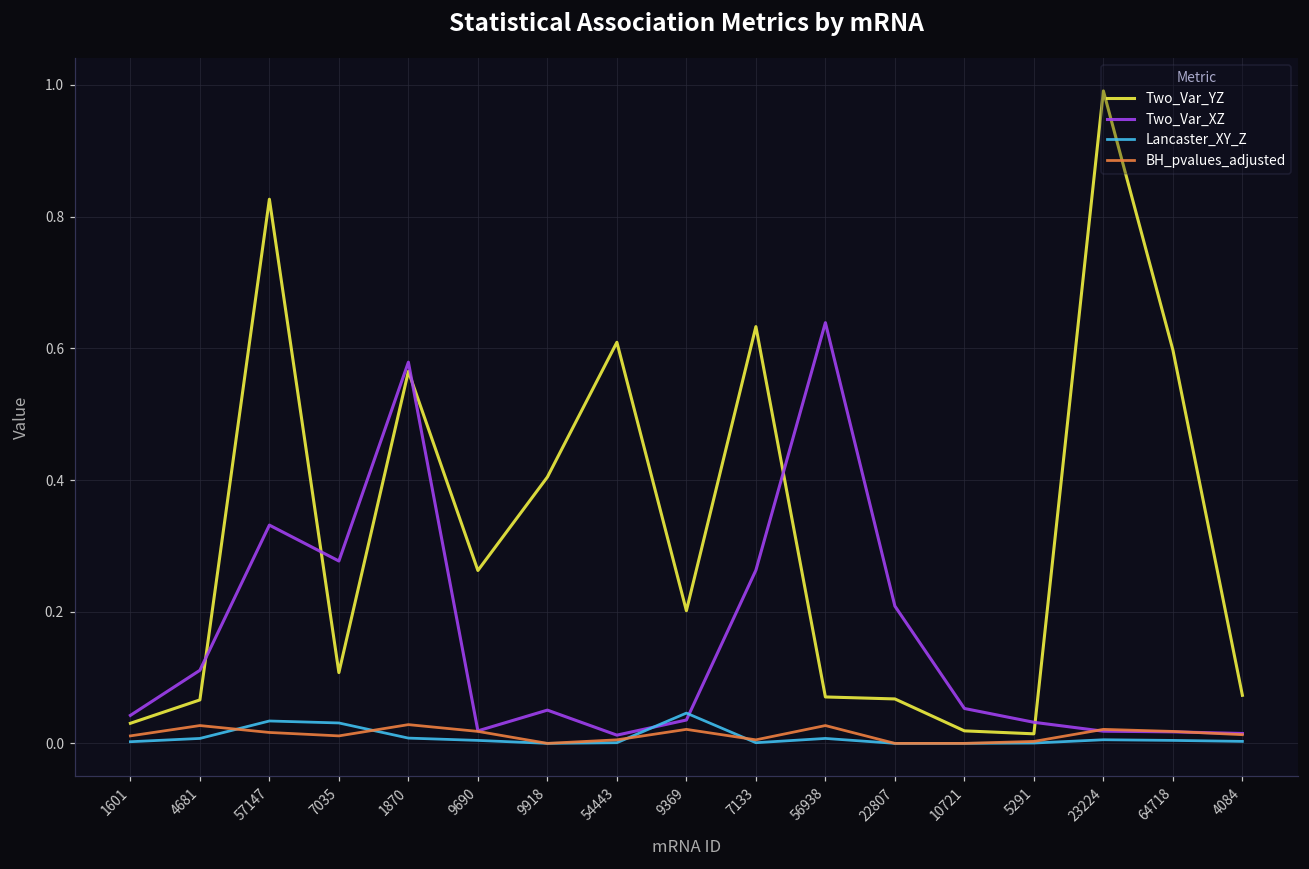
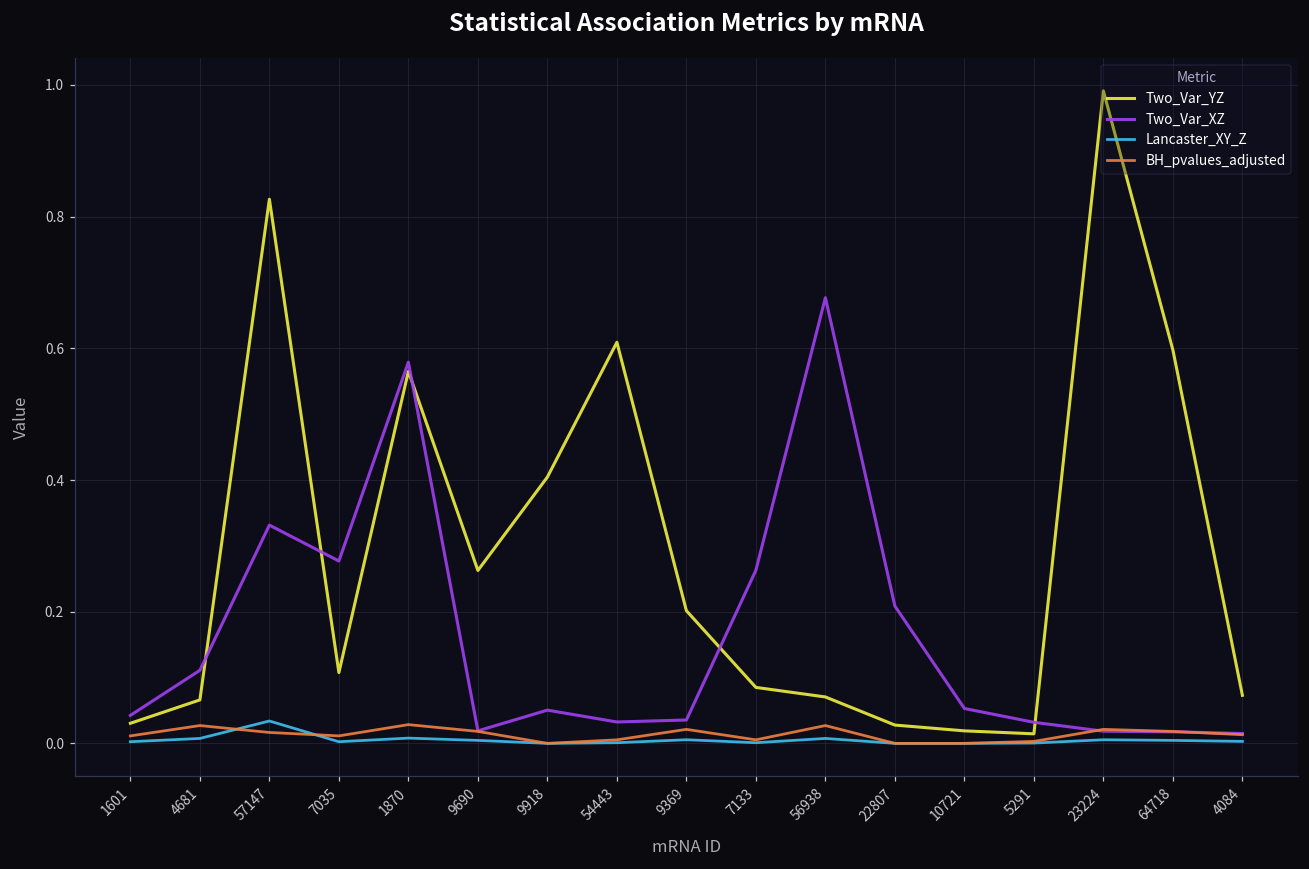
Lancaster_XY_Z, 7035: 0.03 -> 0.00
Two_Var_XZ, 54443: 0.01 -> 0.03
Lancaster_XY_Z, 9369: 0.05 -> 0.01
Two_Var_YZ, 7133: 0.63 -> 0.09
Two_Var_XZ, 56938: 0.64 -> 0.68
Two_Var_YZ, 22807: 0.07 -> 0.03
